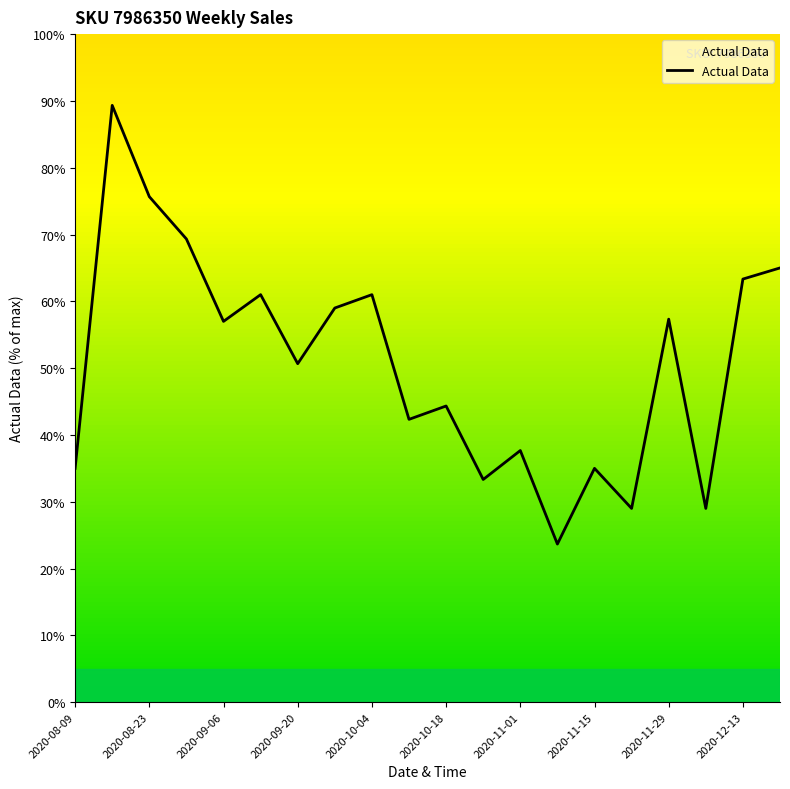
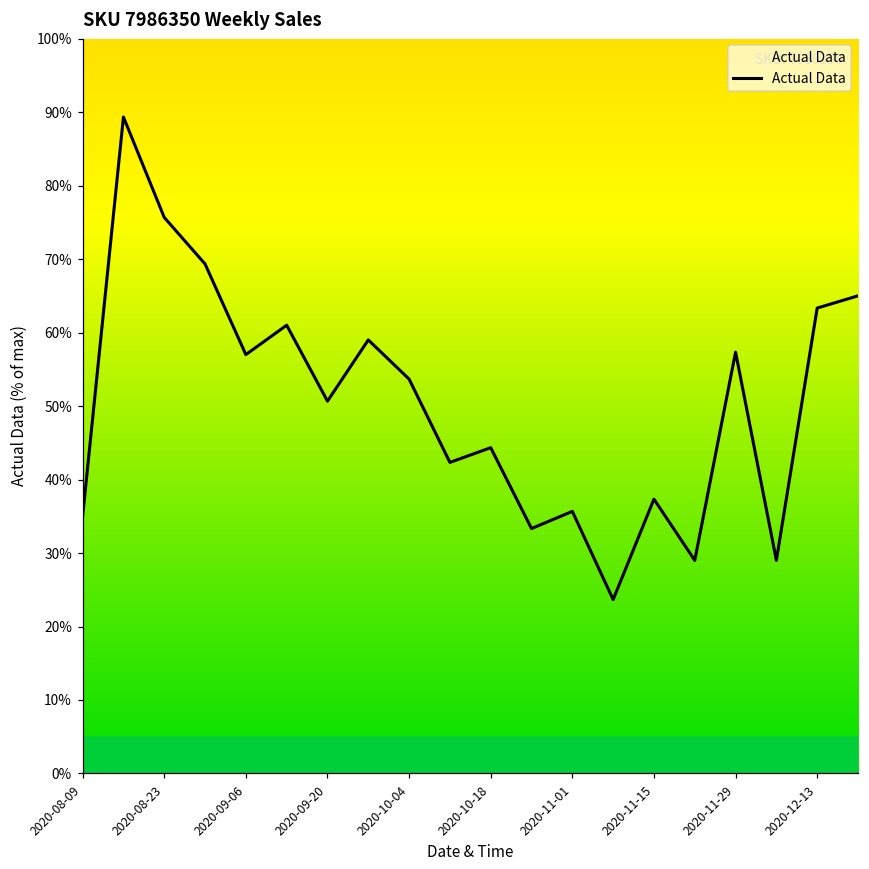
2020-10-04: 61% -> 54%
2020-11-01: 38% -> 36%
2020-11-15: 35% -> 37%
